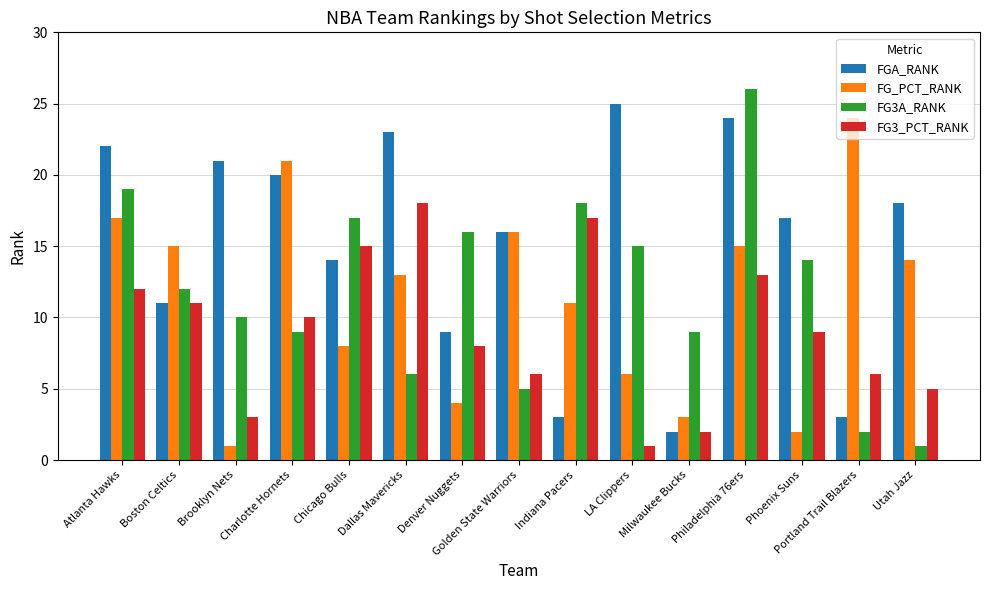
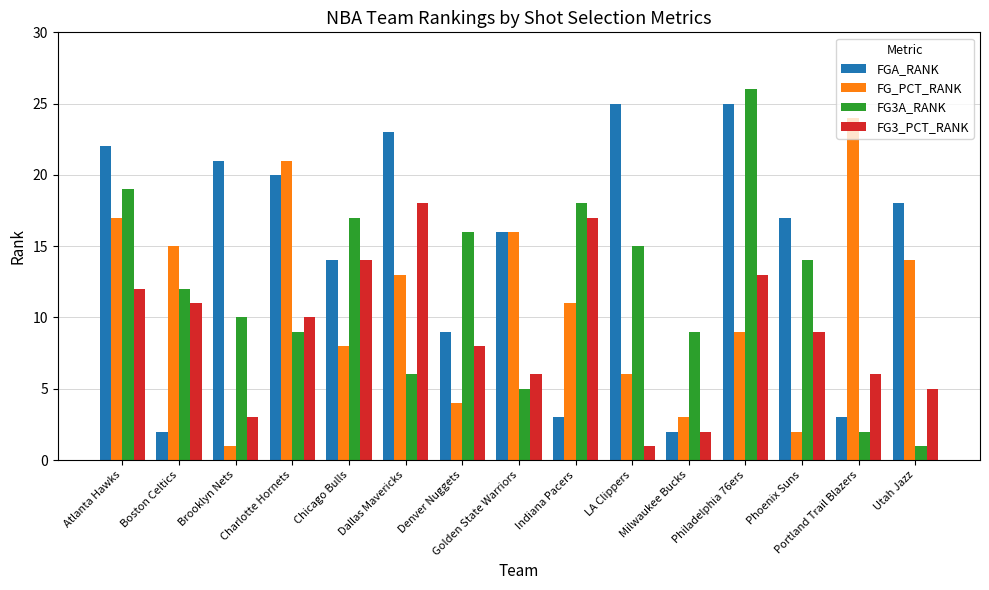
FGA_RANK, Boston Celtics: 11 -> 2
FG3_PCT_RANK, Chicago Bulls: 15 -> 14
FGA_RANK, Philadelphia 76ers: 24 -> 25
FG_PCT_RANK, Philadelphia 76ers: 15 -> 9
